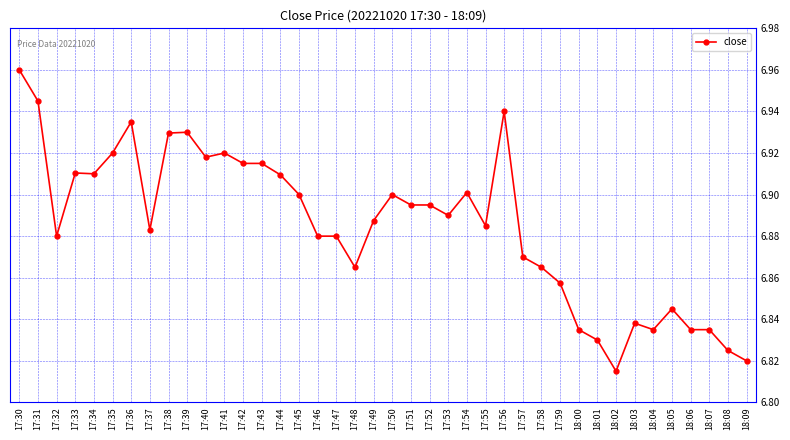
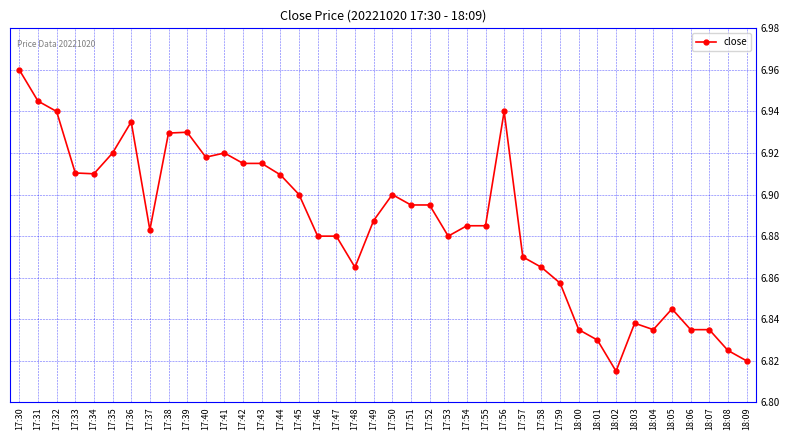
17:32: 6.88 -> 6.94
17:53: 6.89 -> 6.88
17:54: 6.901 -> 6.885
